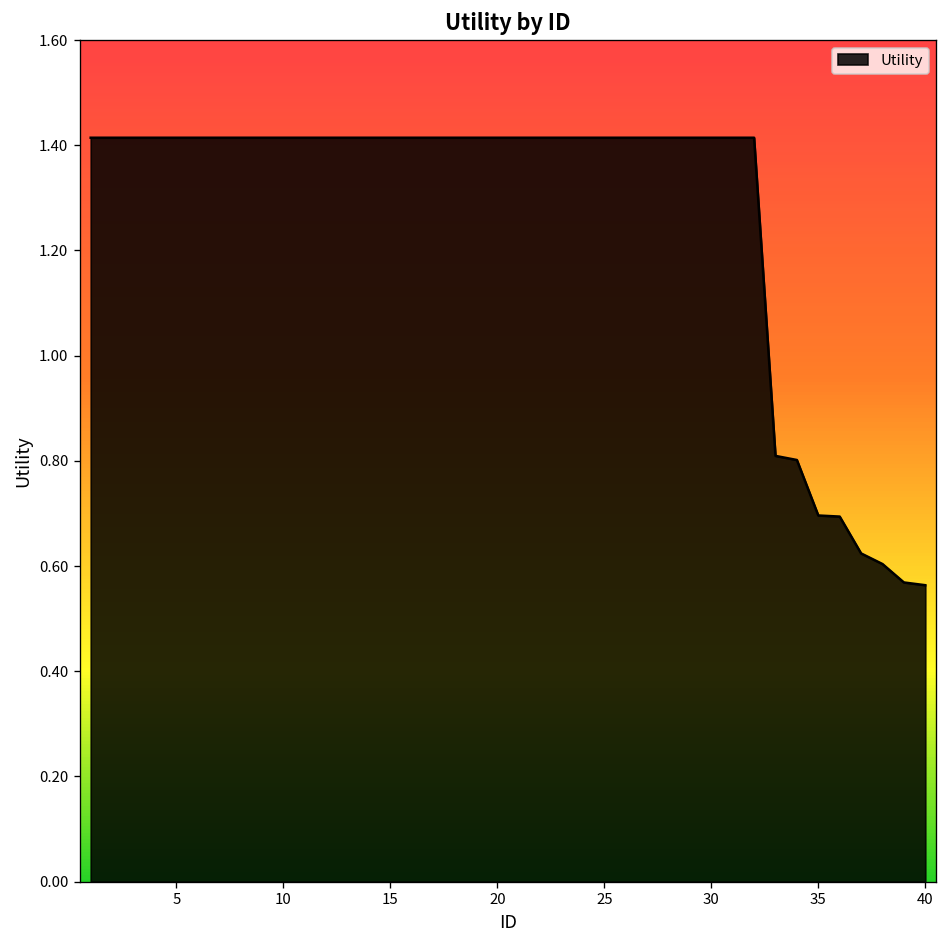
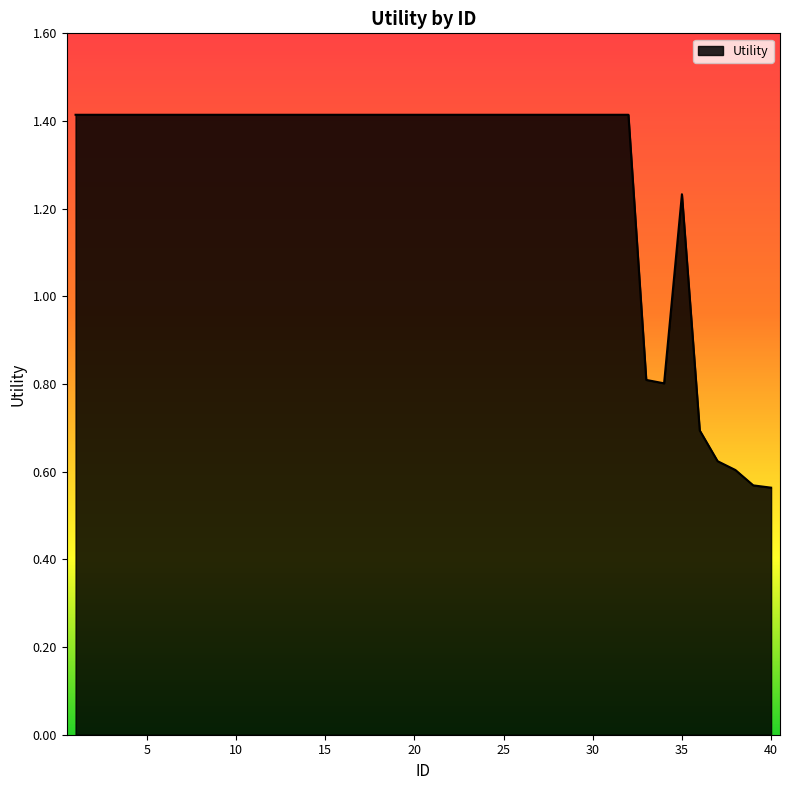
35: 0.70 -> 1.23
